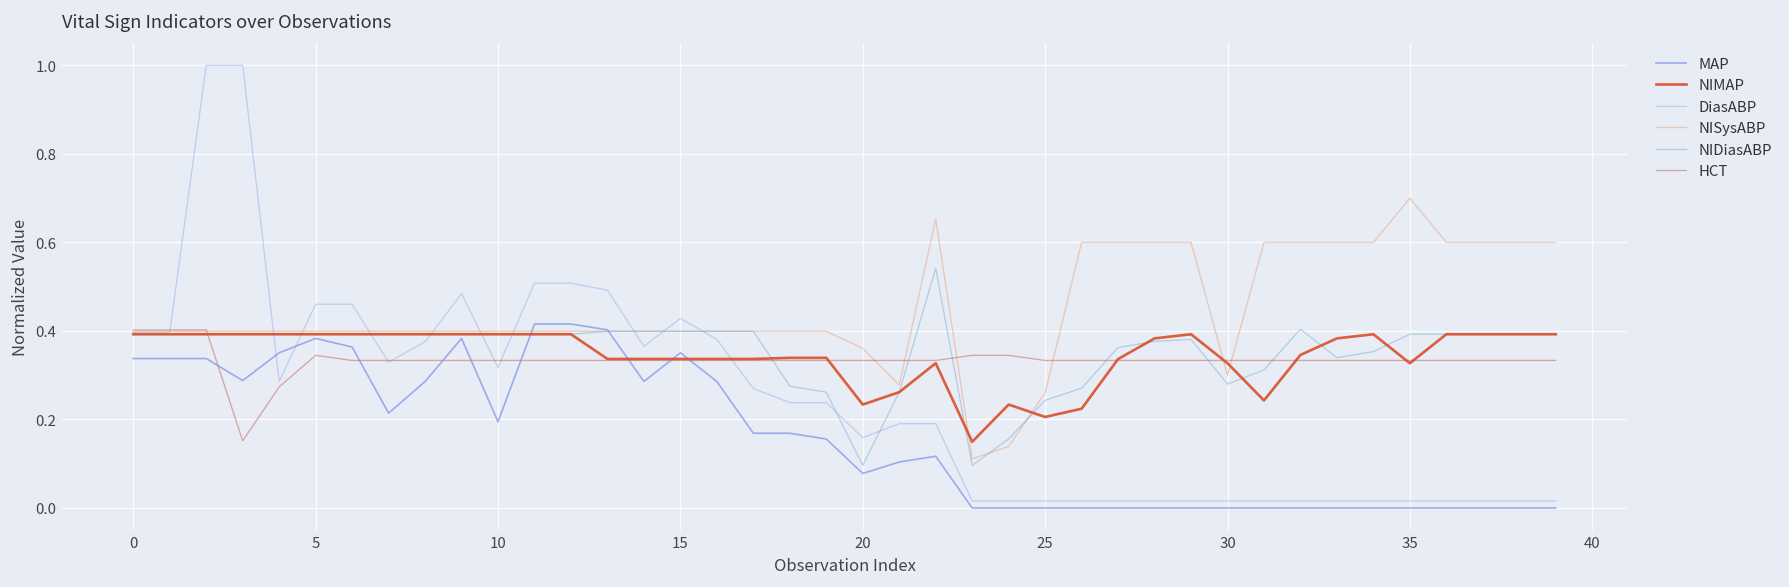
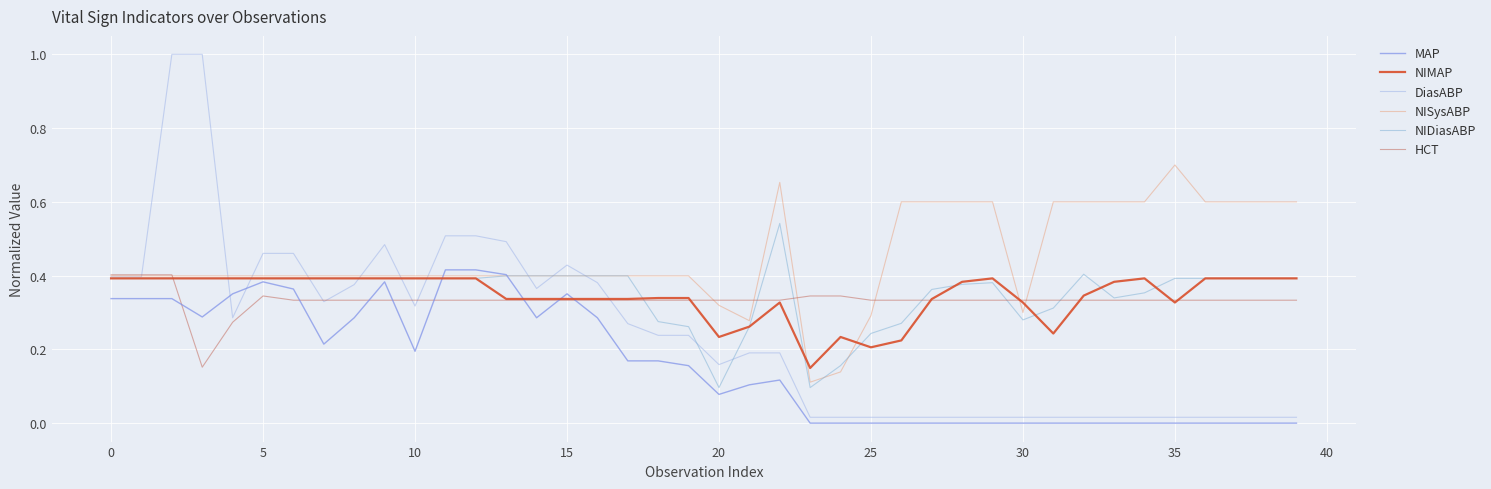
NISysABP, 20: 0.36 -> 0.32
NISysABP, 25: 0.26 -> 0.29
